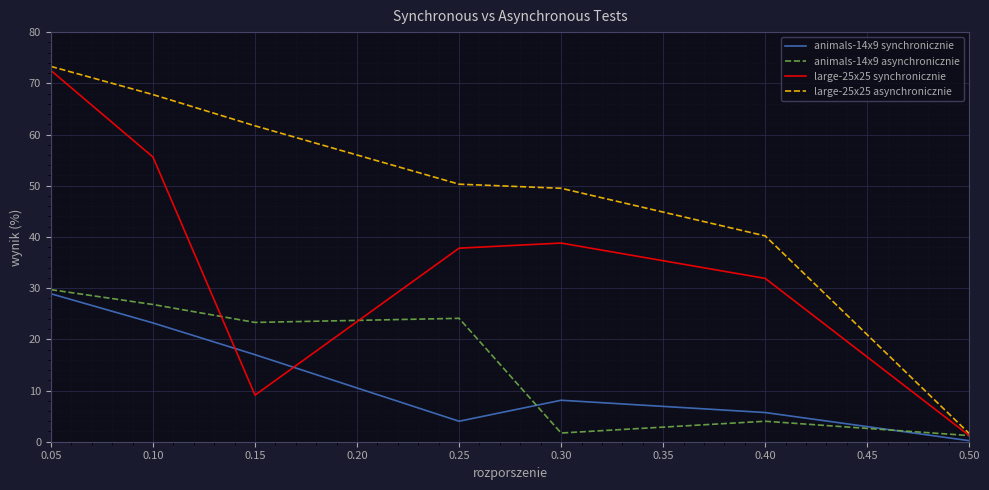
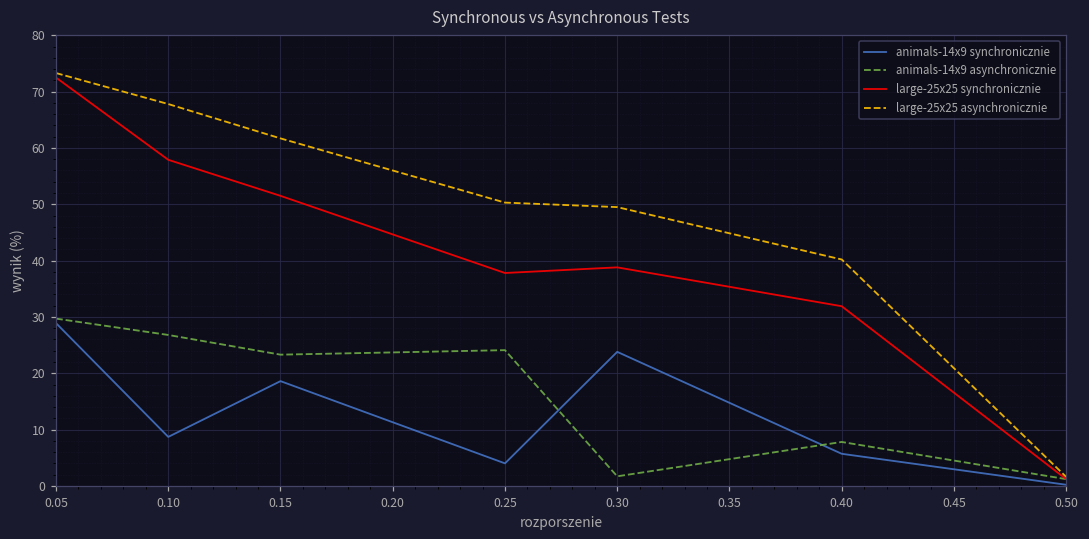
animals-14x9 synchronicznie, 0.10: 23 -> 9
large-25x25 synchronicznie, 0.10: 56 -> 58
animals-14x9 synchronicznie, 0.15: 17 -> 19
large-25x25 synchronicznie, 0.15: 9 -> 52
animals-14x9 synchronicznie, 0.30: 8 -> 24
animals-14x9 asynchronicznie, 0.40: 4 -> 8
